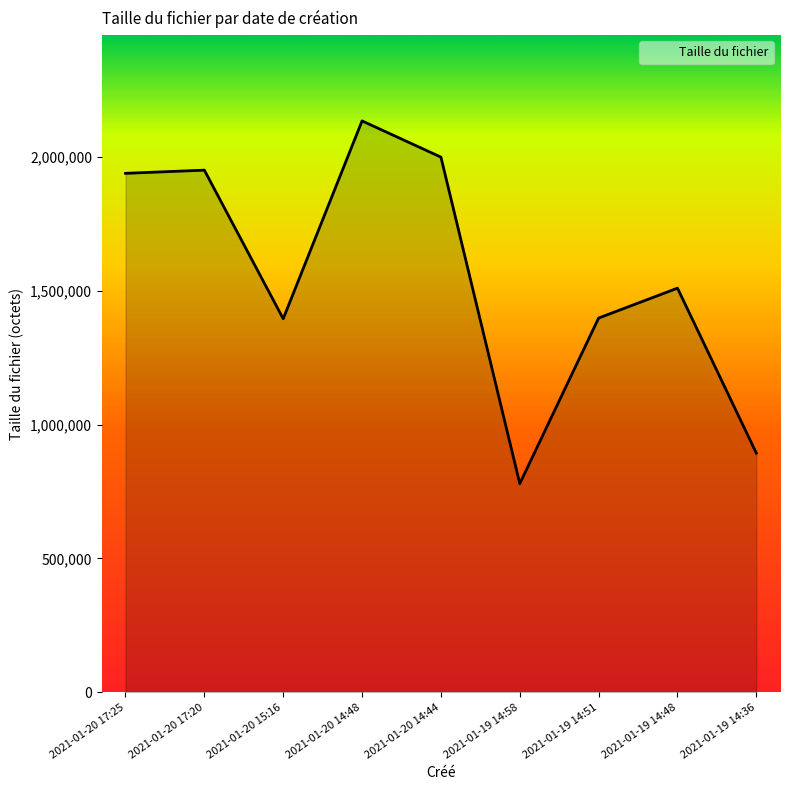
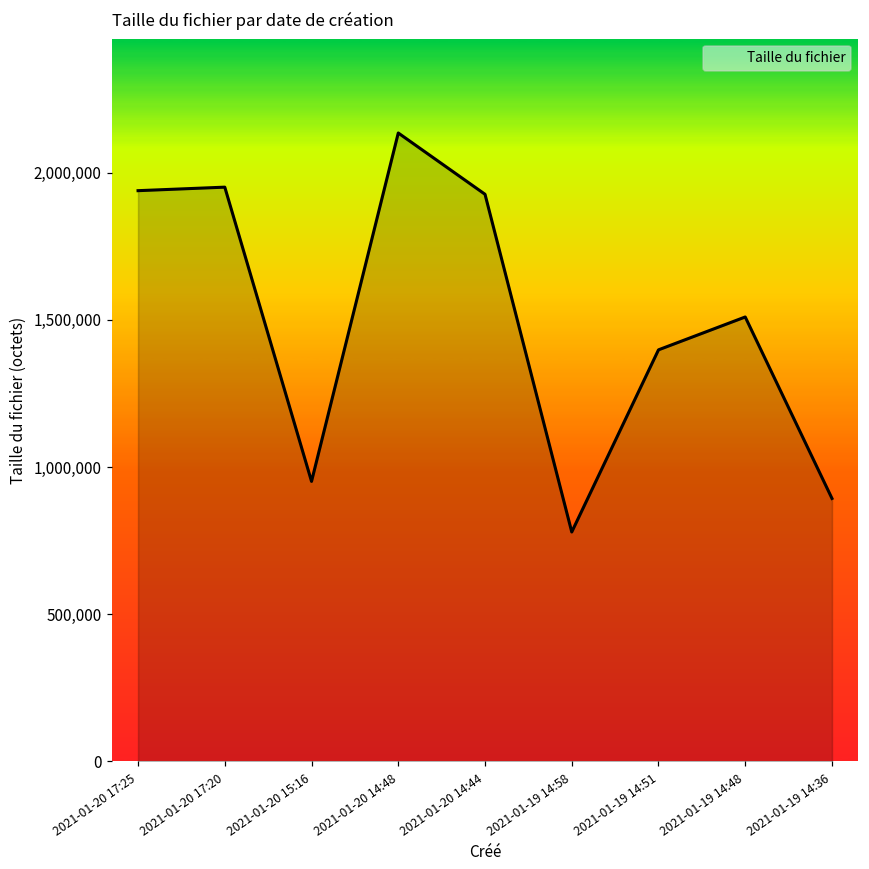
2021-01-20 15:16: 1,400,000 -> 950,000
2021-01-20 14:44: 2,000,000 -> 1,930,000
